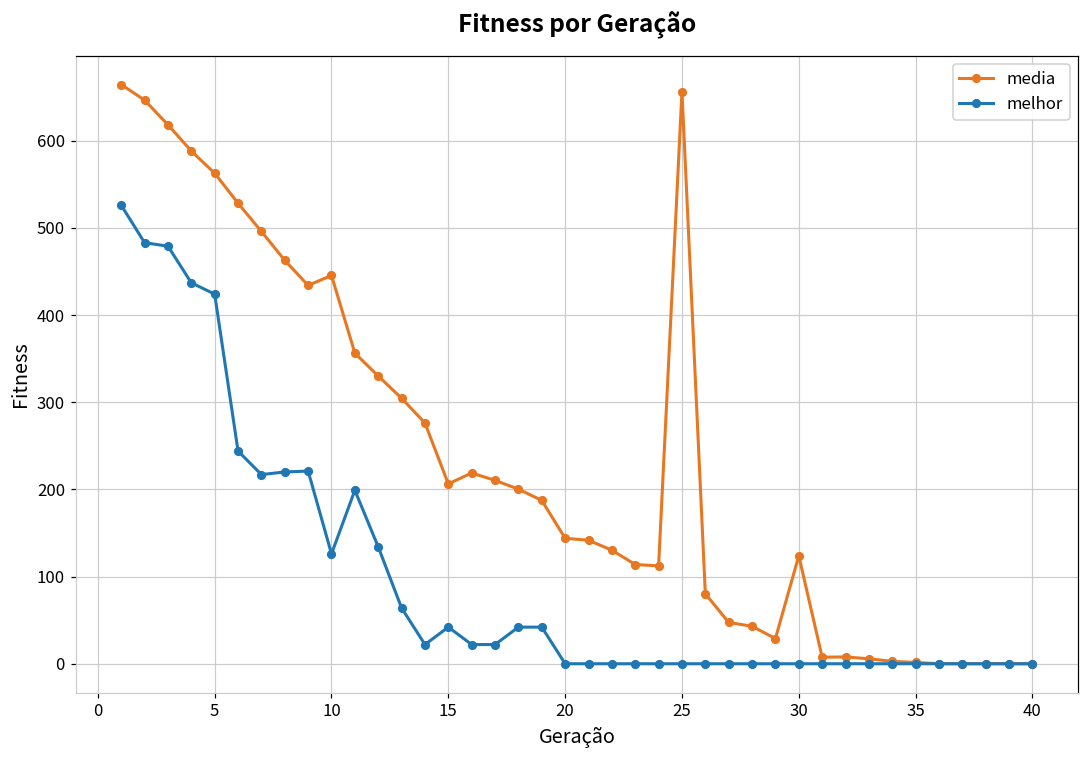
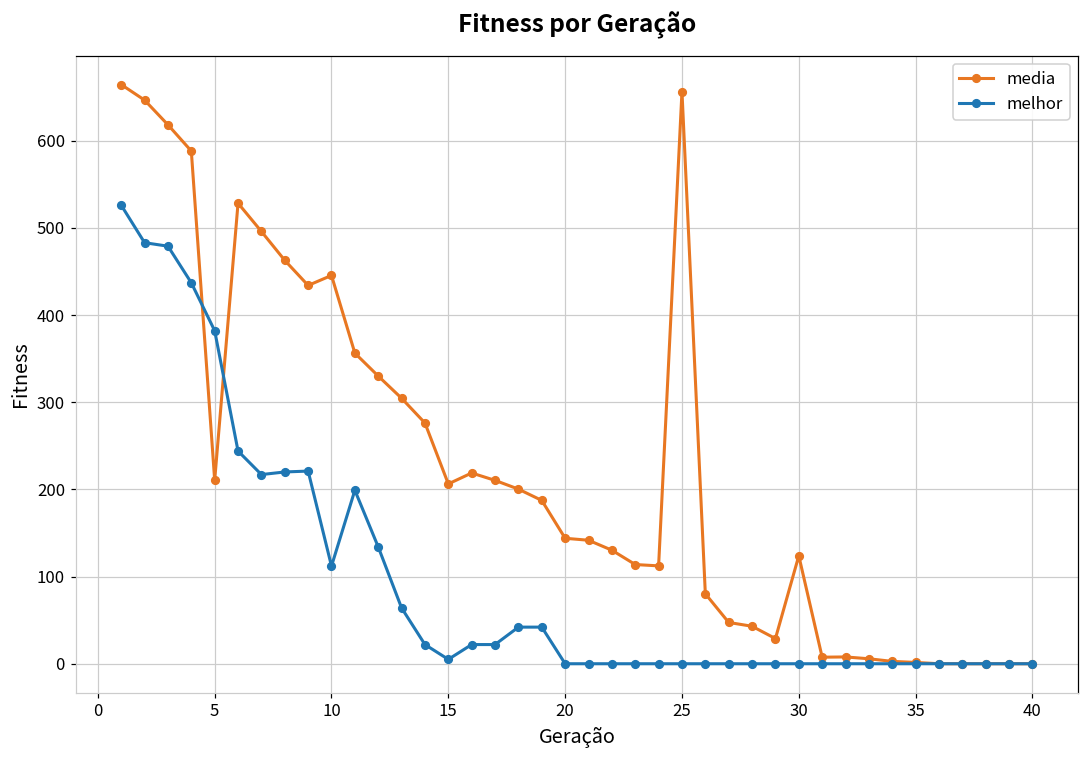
media, 5: 560 -> 210
melhor, 5: 420 -> 380
melhor, 10: 130 -> 110
melhor, 15: 40 -> 10
